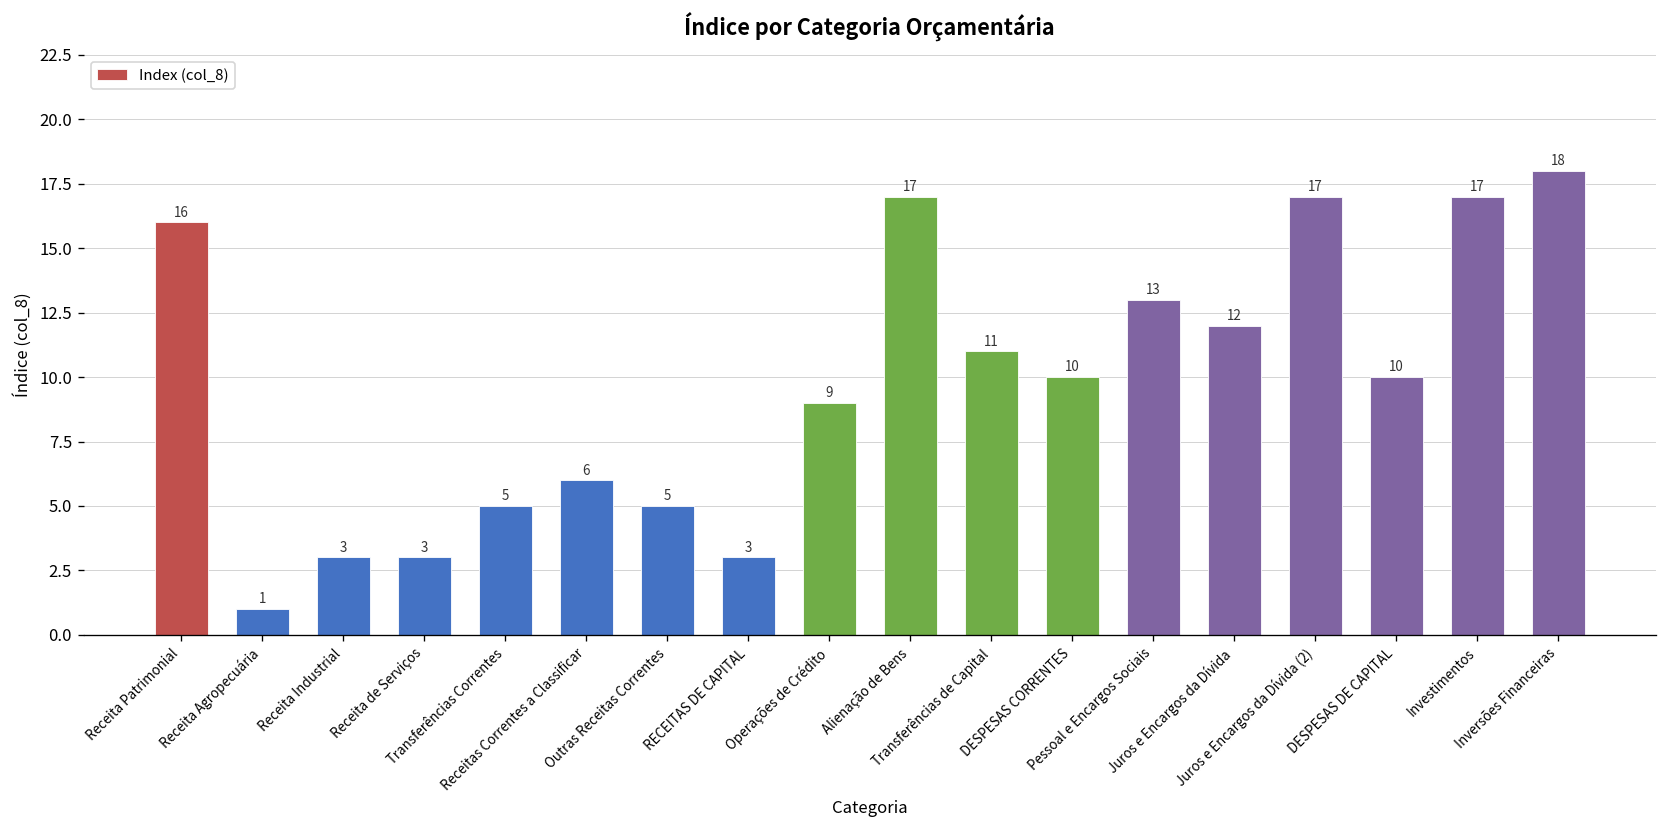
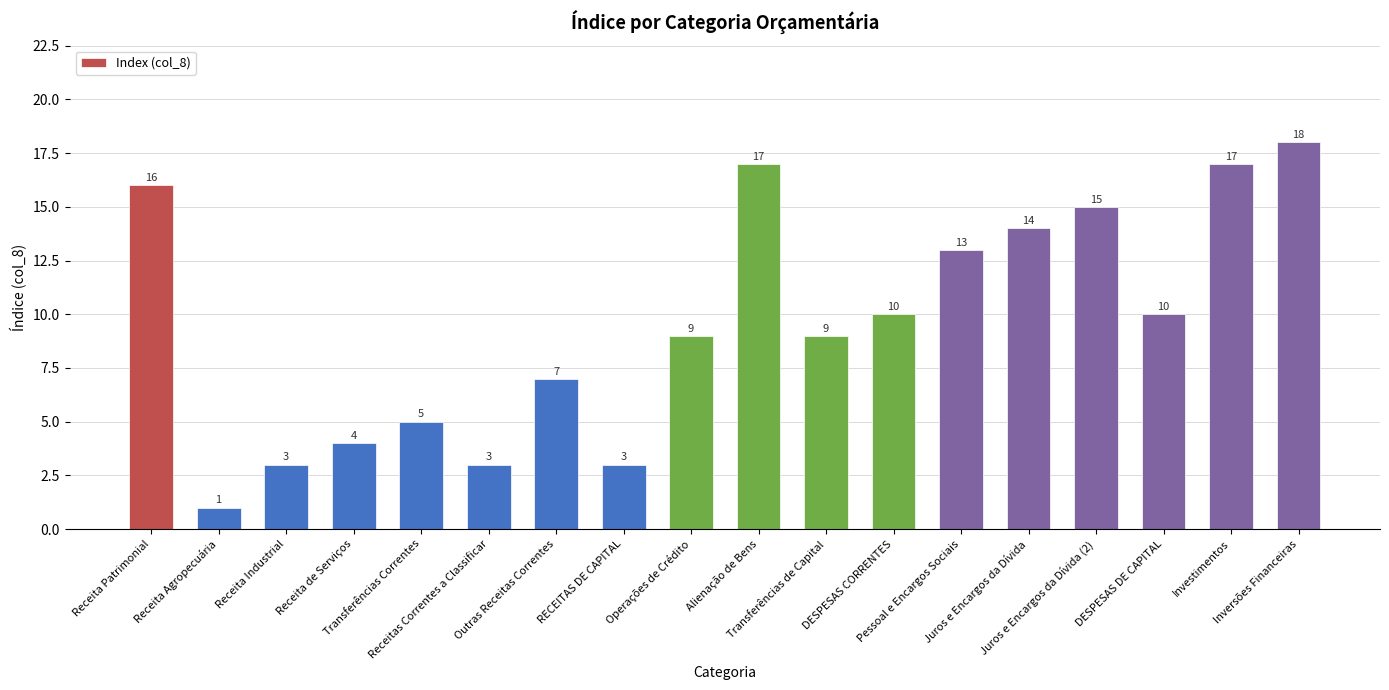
Receita de Serviços: 3 -> 4
Receitas Correntes a Classificar: 6 -> 3
Outras Receitas Correntes: 5 -> 7
Transferências de Capital: 11 -> 9
Juros e Encargos da Dívida: 12 -> 14
Juros e Encargos da Dívida (2): 17 -> 15
